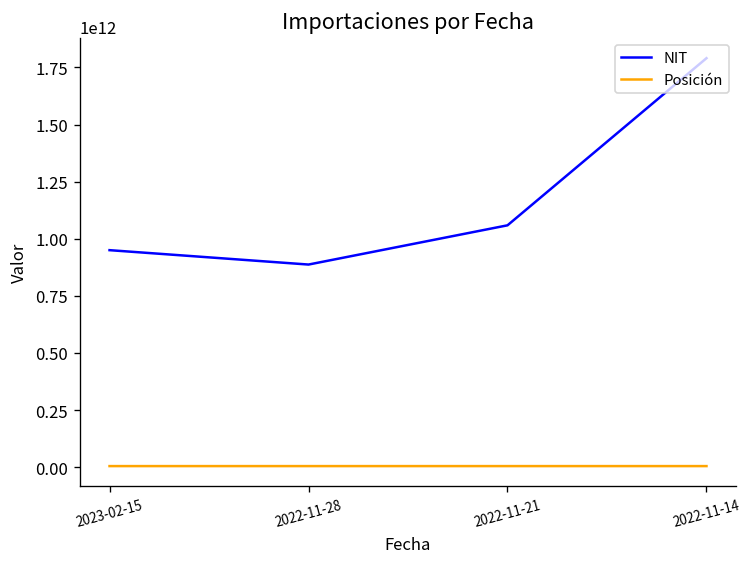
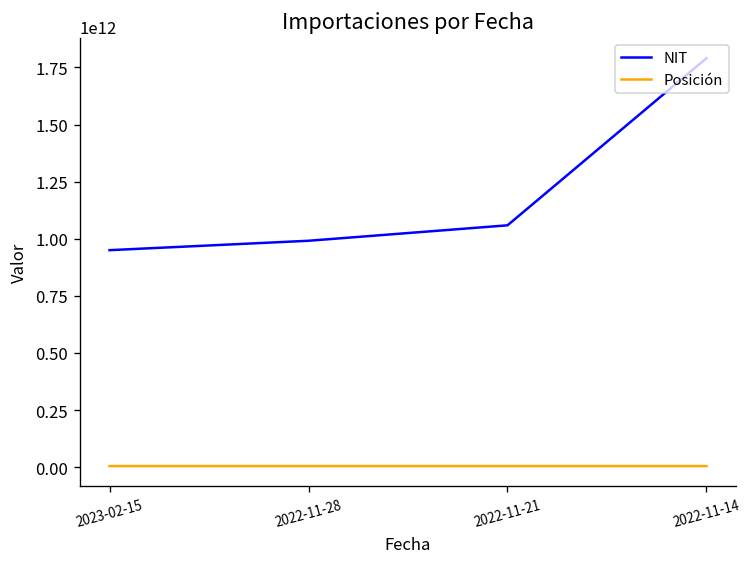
NIT, 2022-11-28: 890000000000 -> 990000000000
